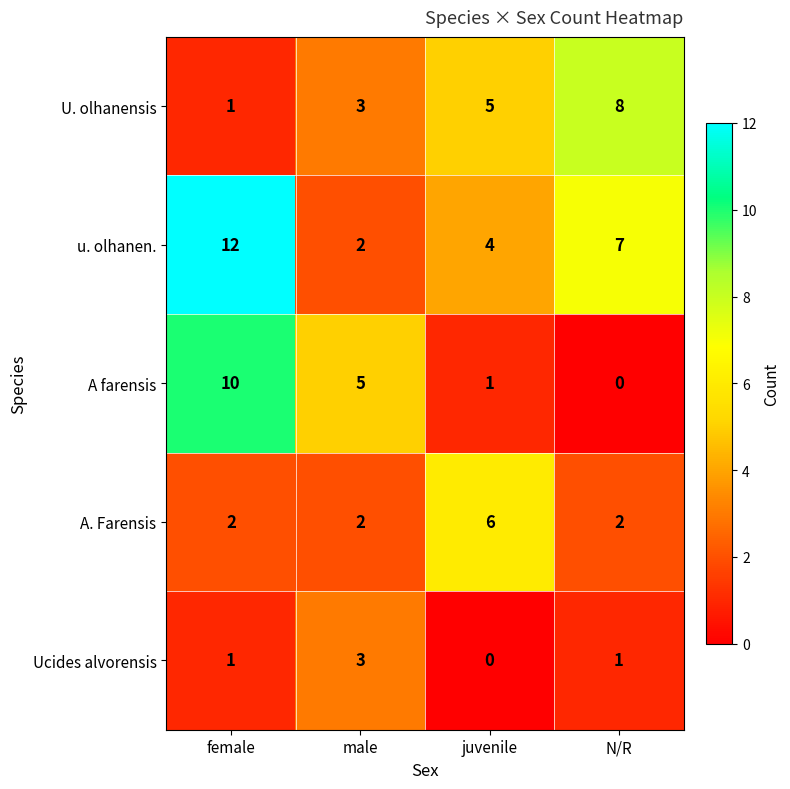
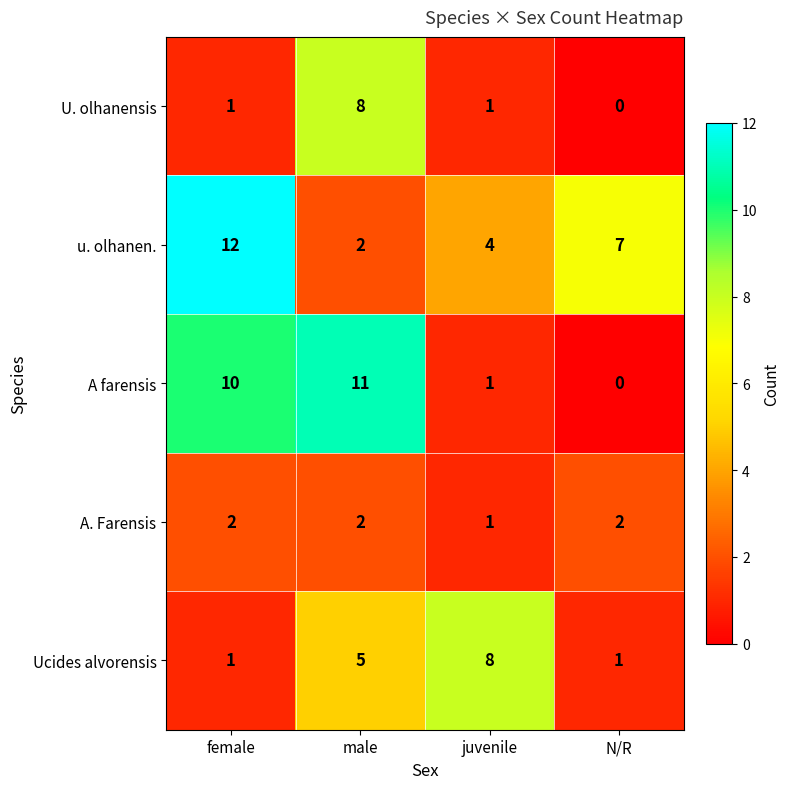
U. olhanensis, male: 3 -> 8
U. olhanensis, juvenile: 5 -> 1
U. olhanensis, N/R: 8 -> 0
A farensis, male: 5 -> 11
A. Farensis, juvenile: 6 -> 1
Ucides alvorensis, male: 3 -> 5
Ucides alvorensis, juvenile: 0 -> 8
